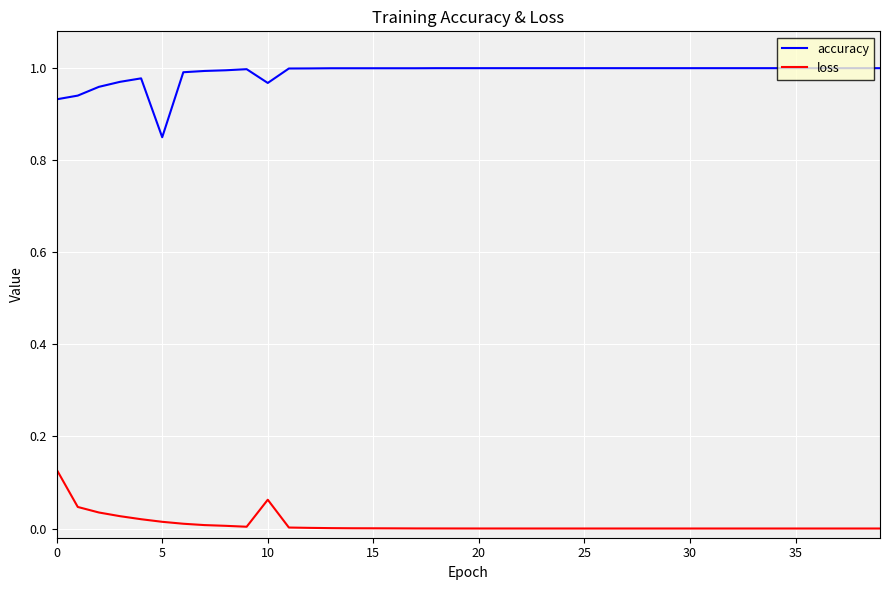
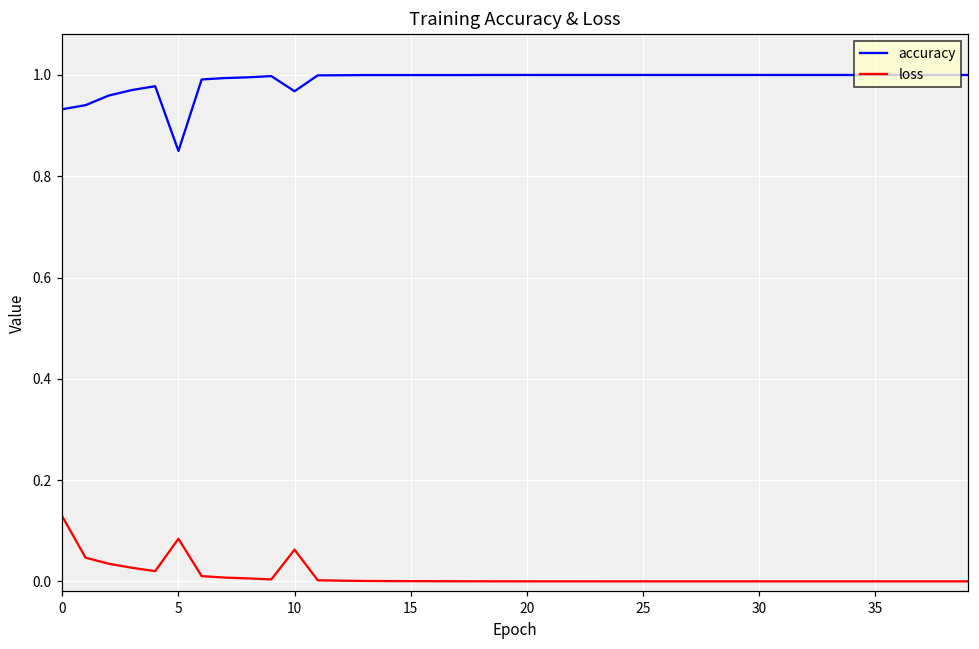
loss, 5: 0.01 -> 0.08
